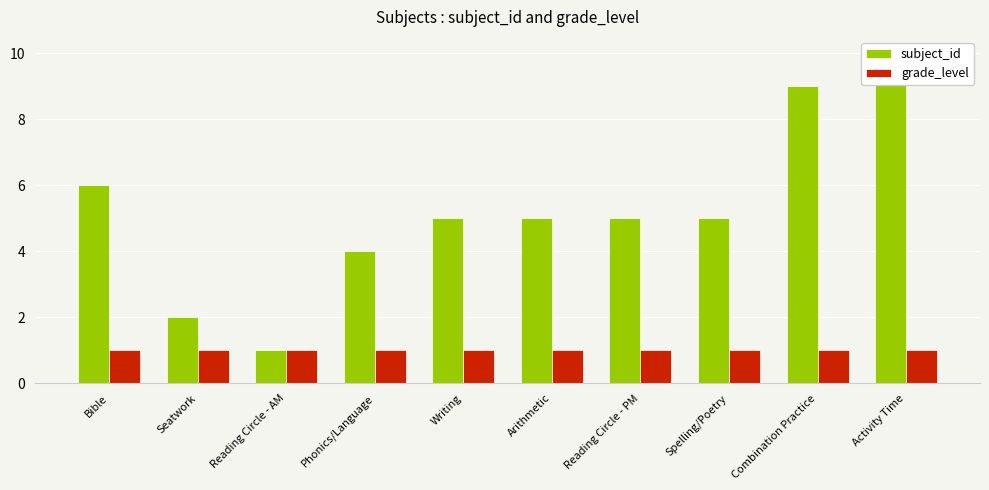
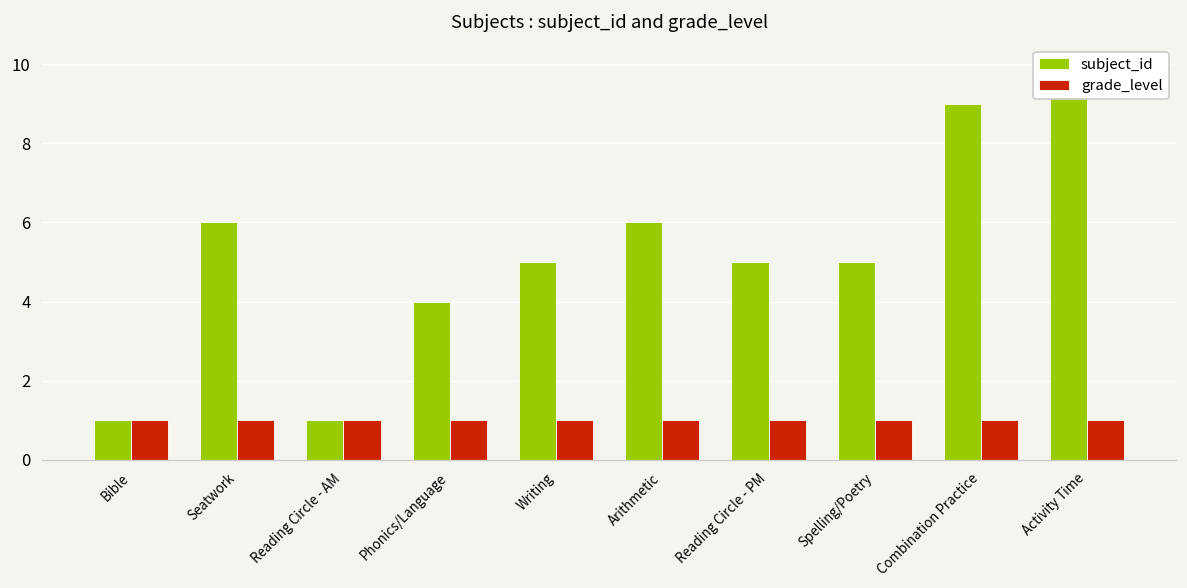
subject_id, Bible: 6 -> 1
subject_id, Seatwork: 2 -> 6
subject_id, Arithmetic: 5 -> 6
